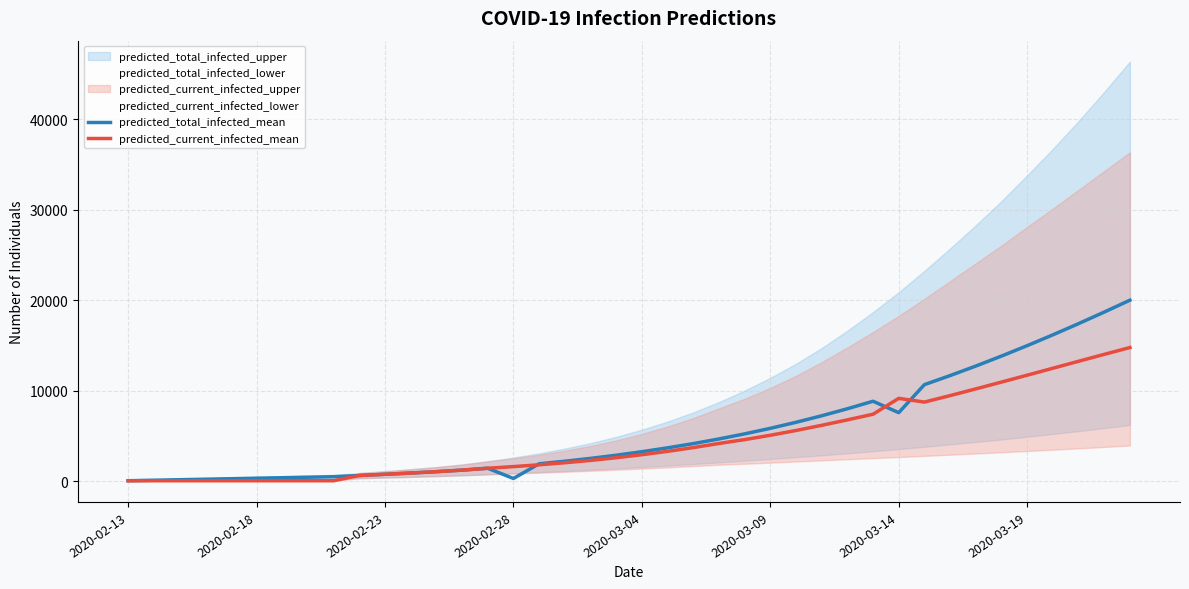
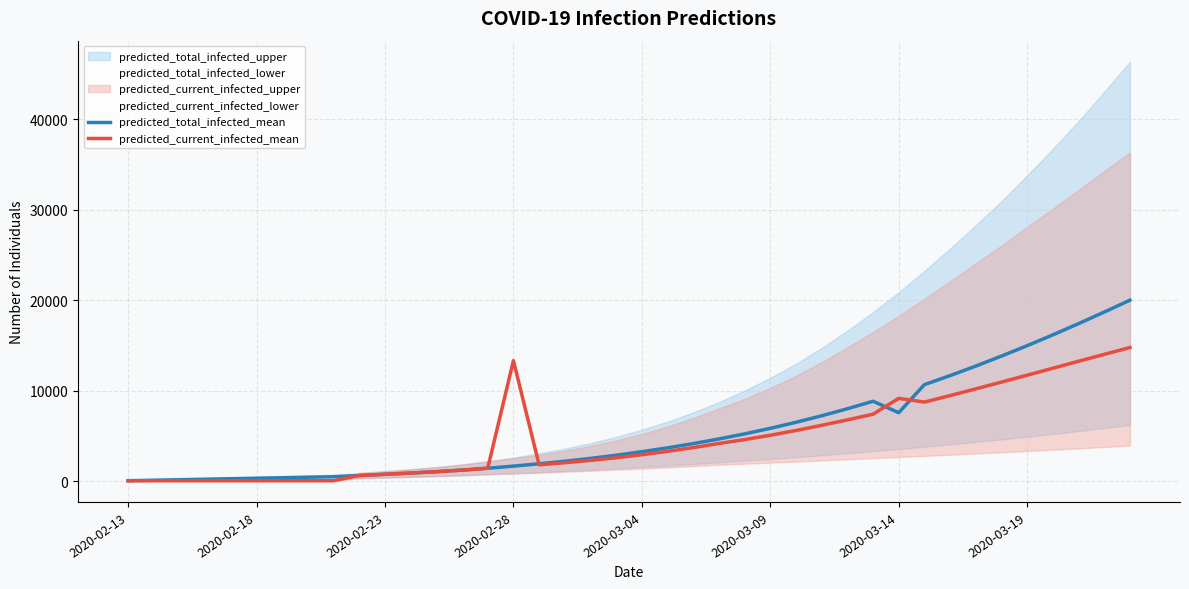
predicted_total_infected_mean, 2020-02-28: 0 -> 2000
predicted_current_infected_mean, 2020-02-28: 2000 -> 13000
